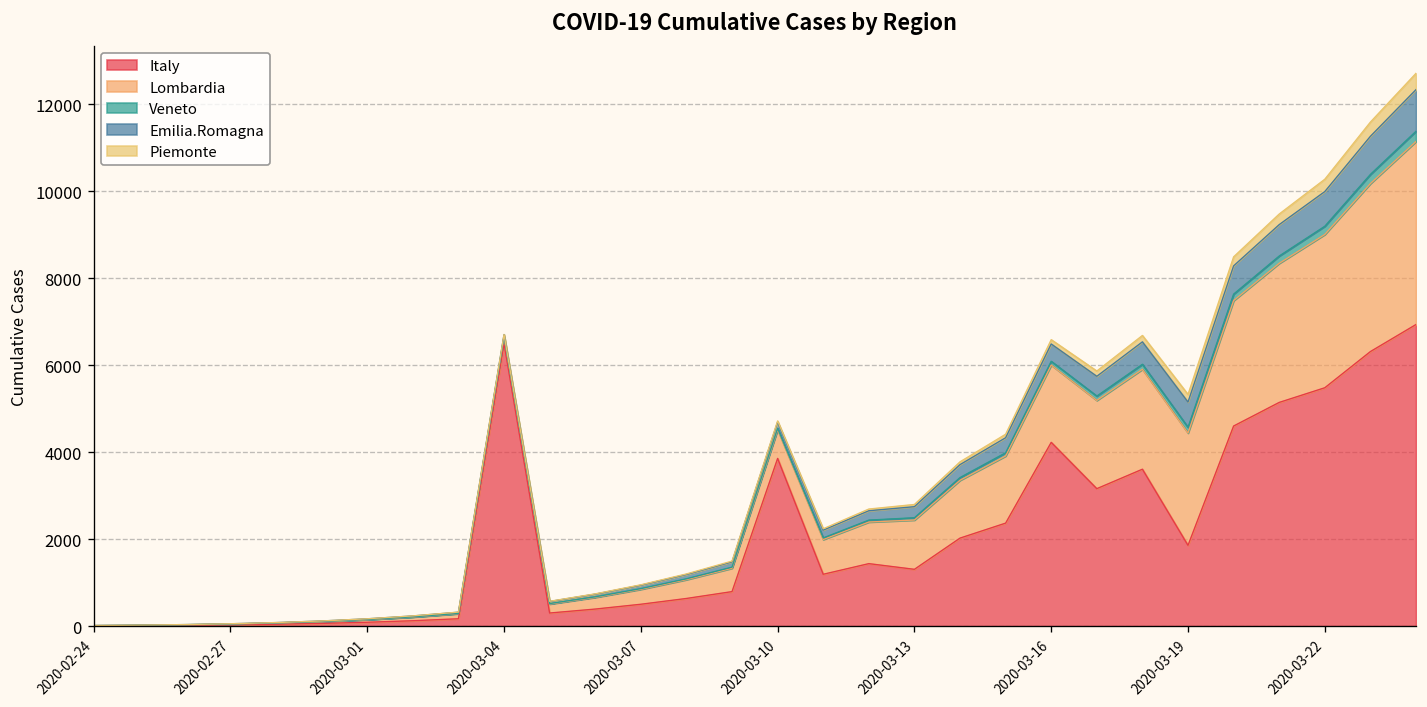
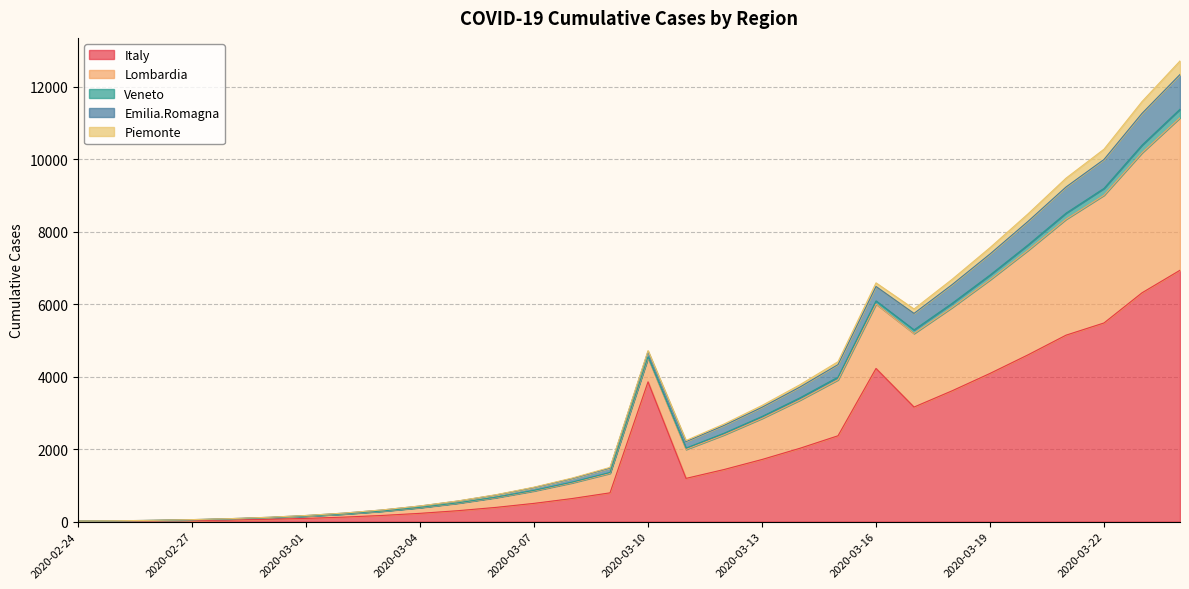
Italy, 2020-03-04: 6500 -> 200
Italy, 2020-03-13: 1300 -> 1700
Italy, 2020-03-19: 1900 -> 4100
